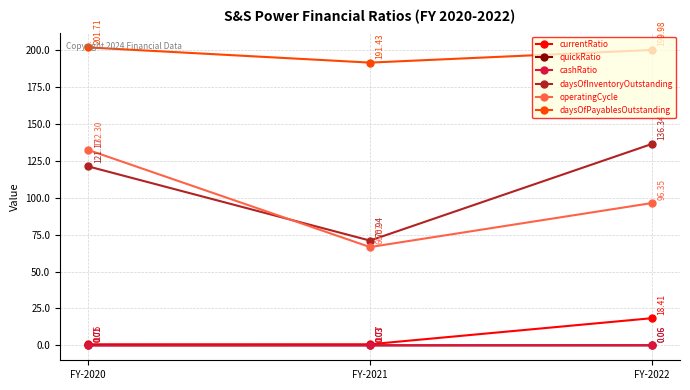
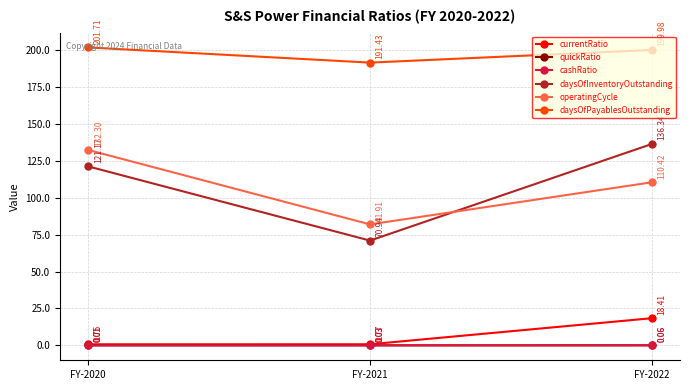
operatingCycle, FY-2021: 66.57 -> 81.91
operatingCycle, FY-2022: 96.35 -> 110.42
